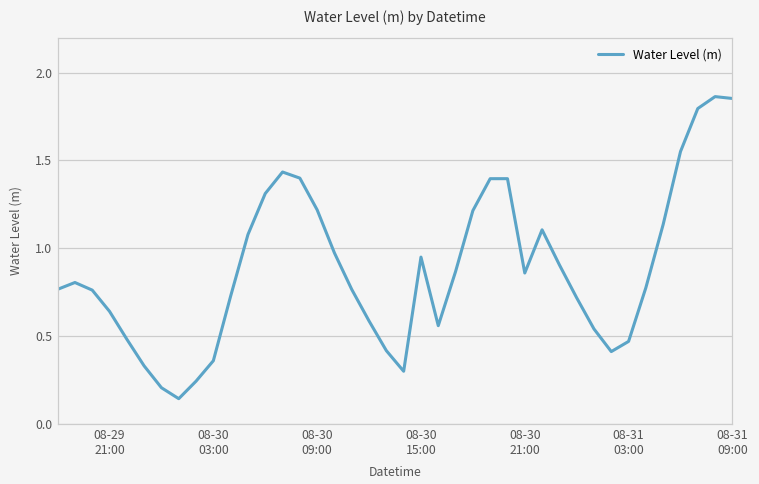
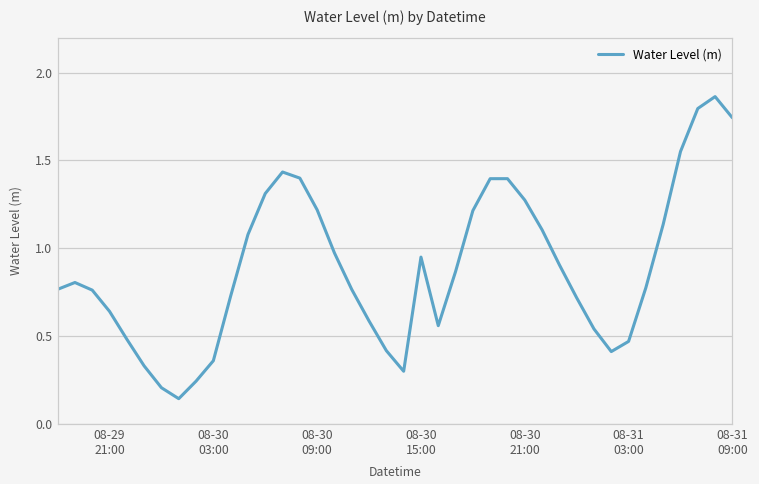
08-30 21:00: 0.86 -> 1.27
08-31 09:00: 1.85 -> 1.74
